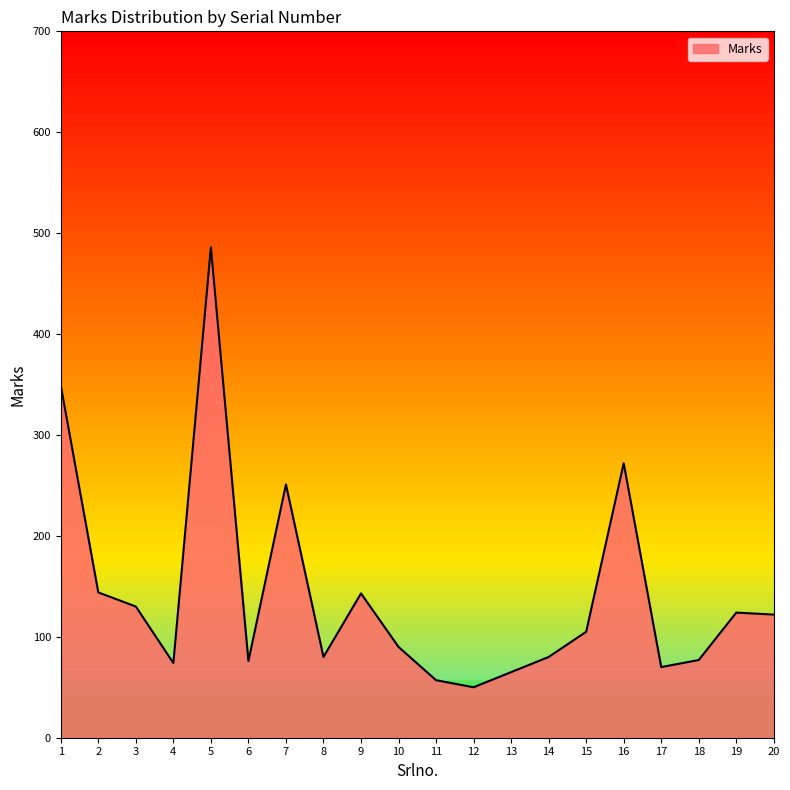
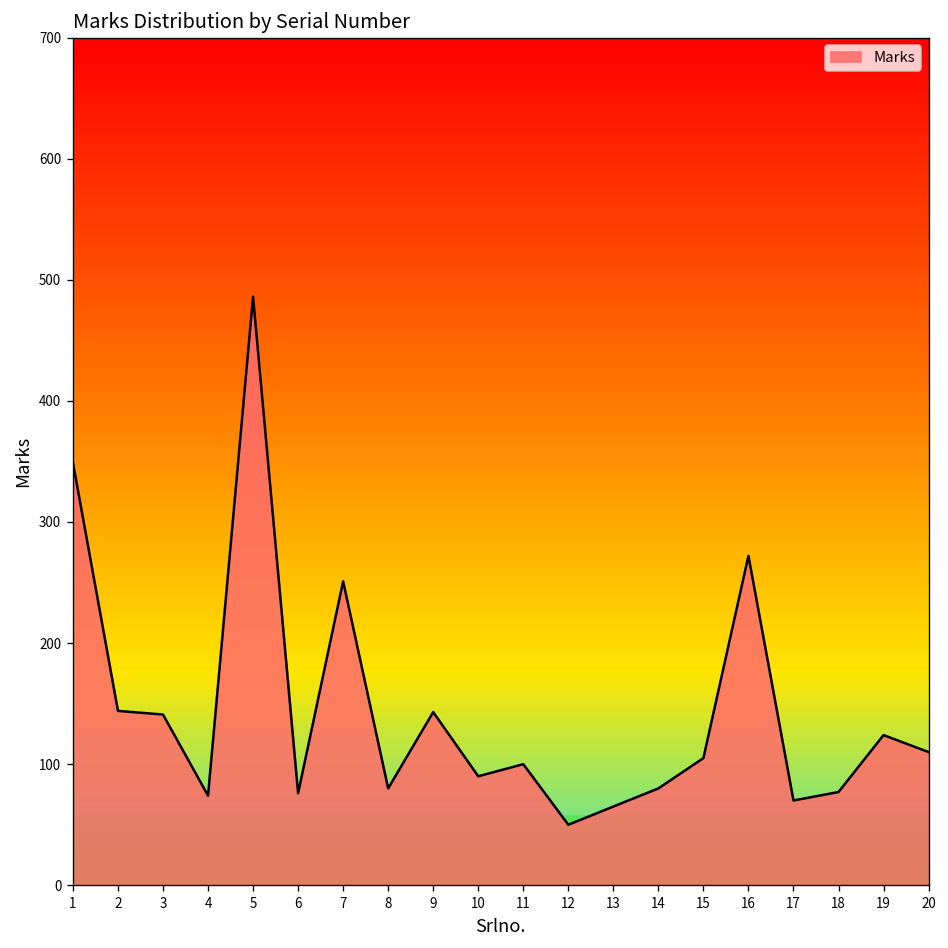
3: 130 -> 141
11: 57 -> 100
20: 122 -> 110
